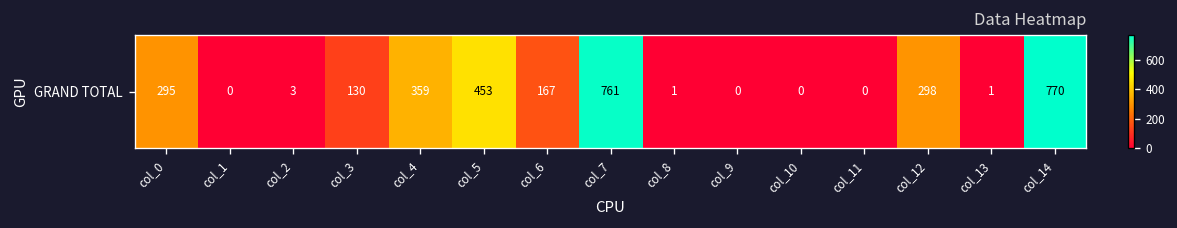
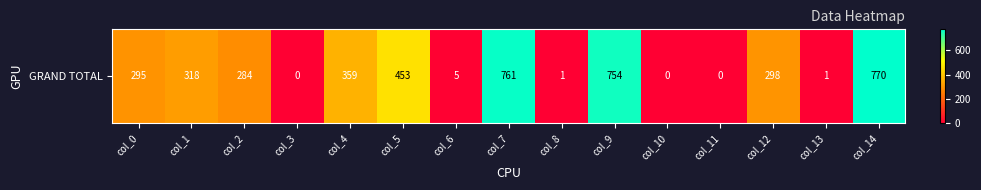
GRAND TOTAL, col_1: 0 -> 318
GRAND TOTAL, col_2: 3 -> 284
GRAND TOTAL, col_3: 130 -> 0
GRAND TOTAL, col_6: 167 -> 5
GRAND TOTAL, col_9: 0 -> 754
